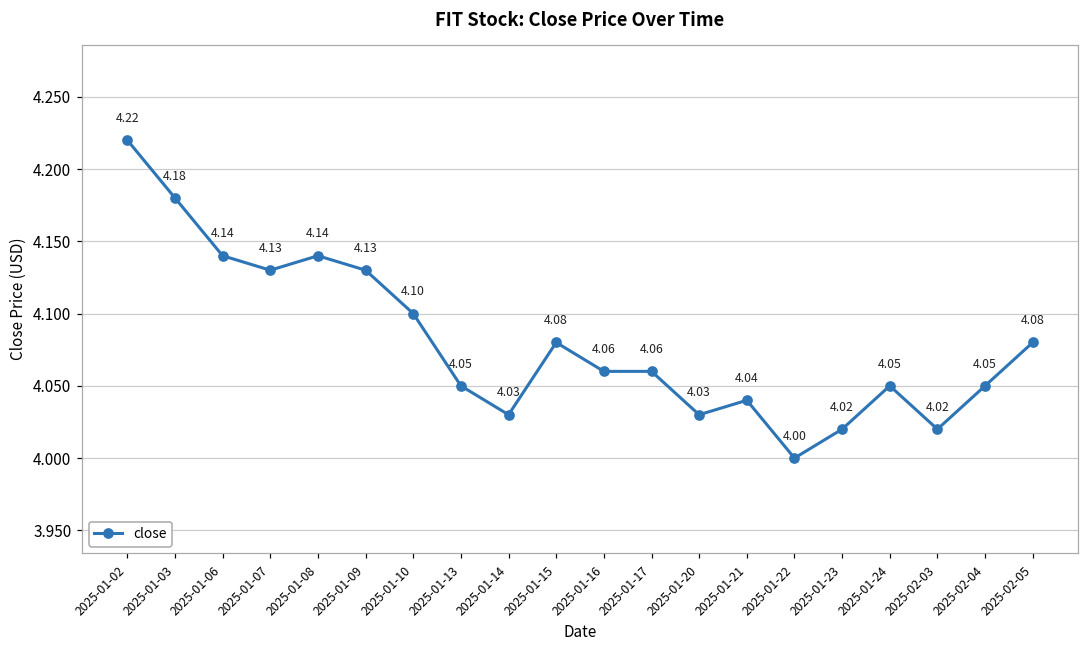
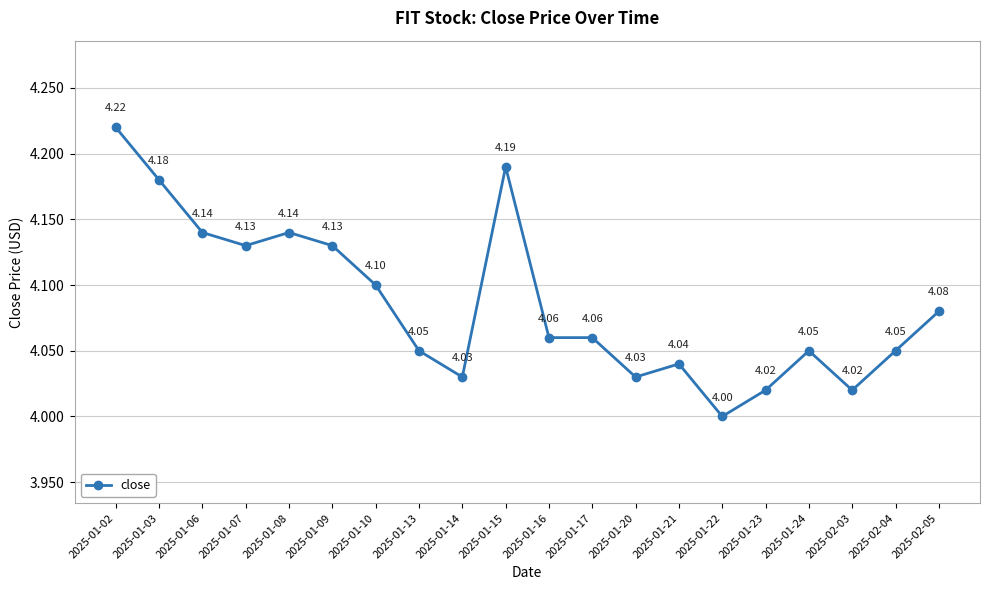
2025-01-15: 4.08 -> 4.19
